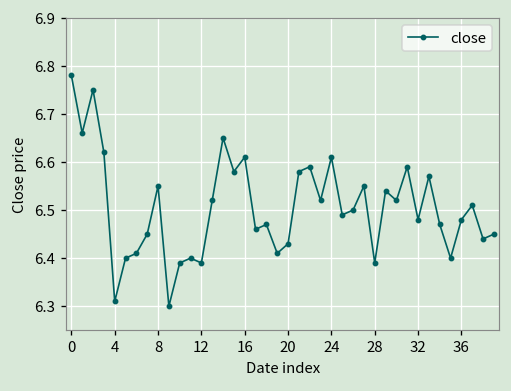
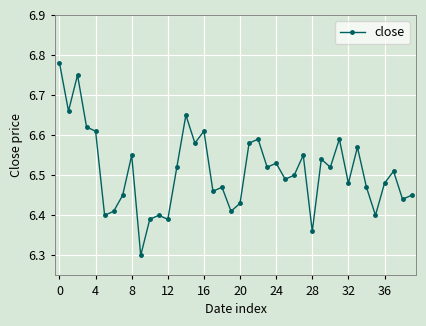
4: 6.31 -> 6.61
24: 6.61 -> 6.53
28: 6.39 -> 6.36
